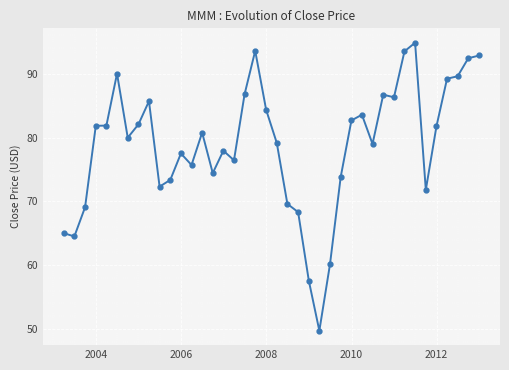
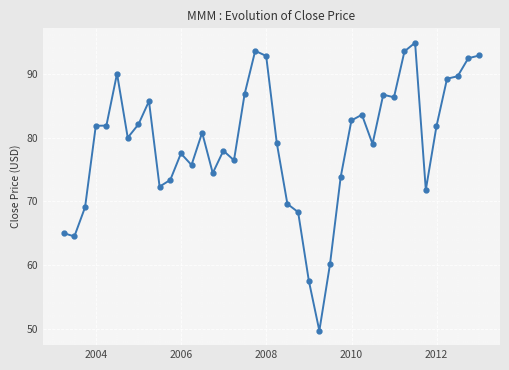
2008: 84 -> 93
